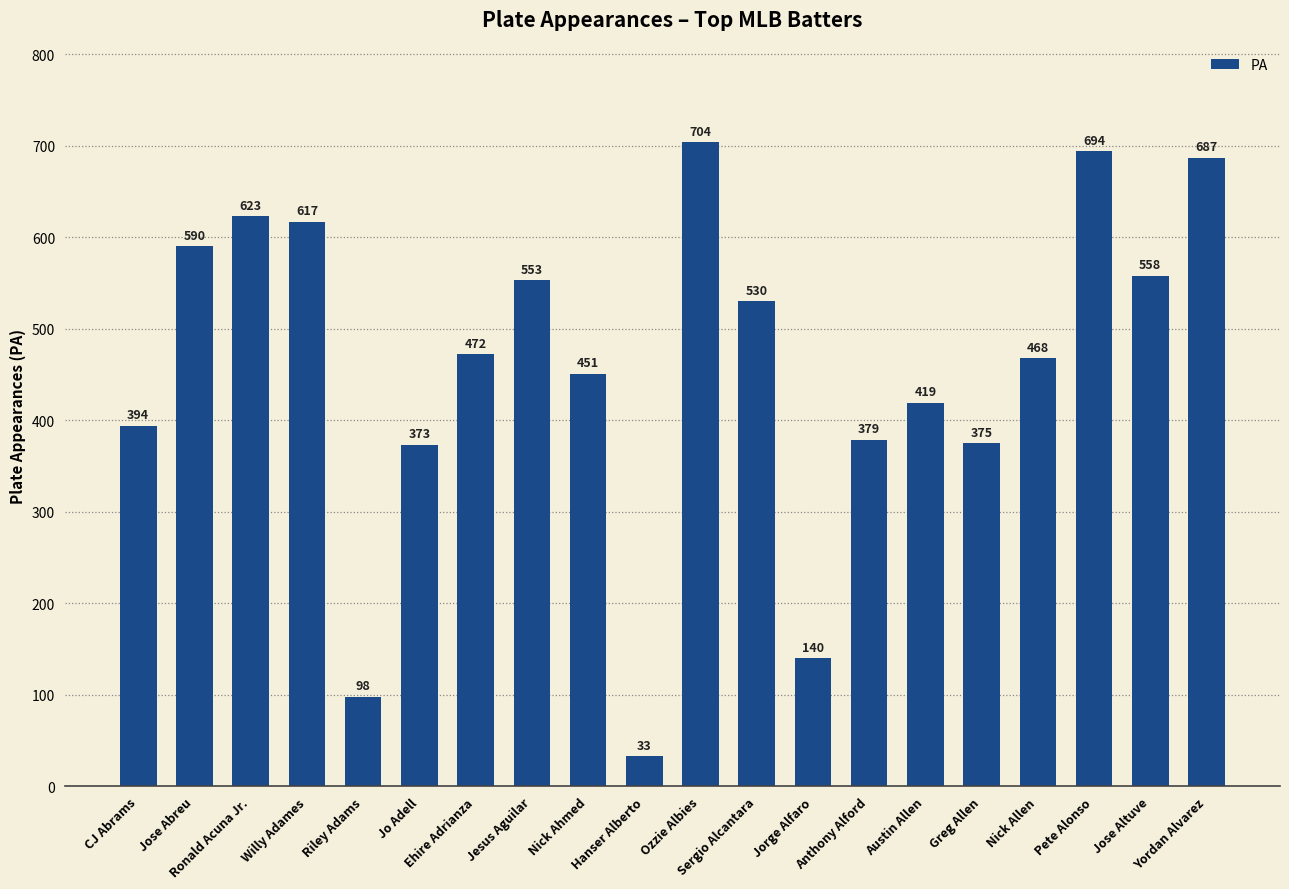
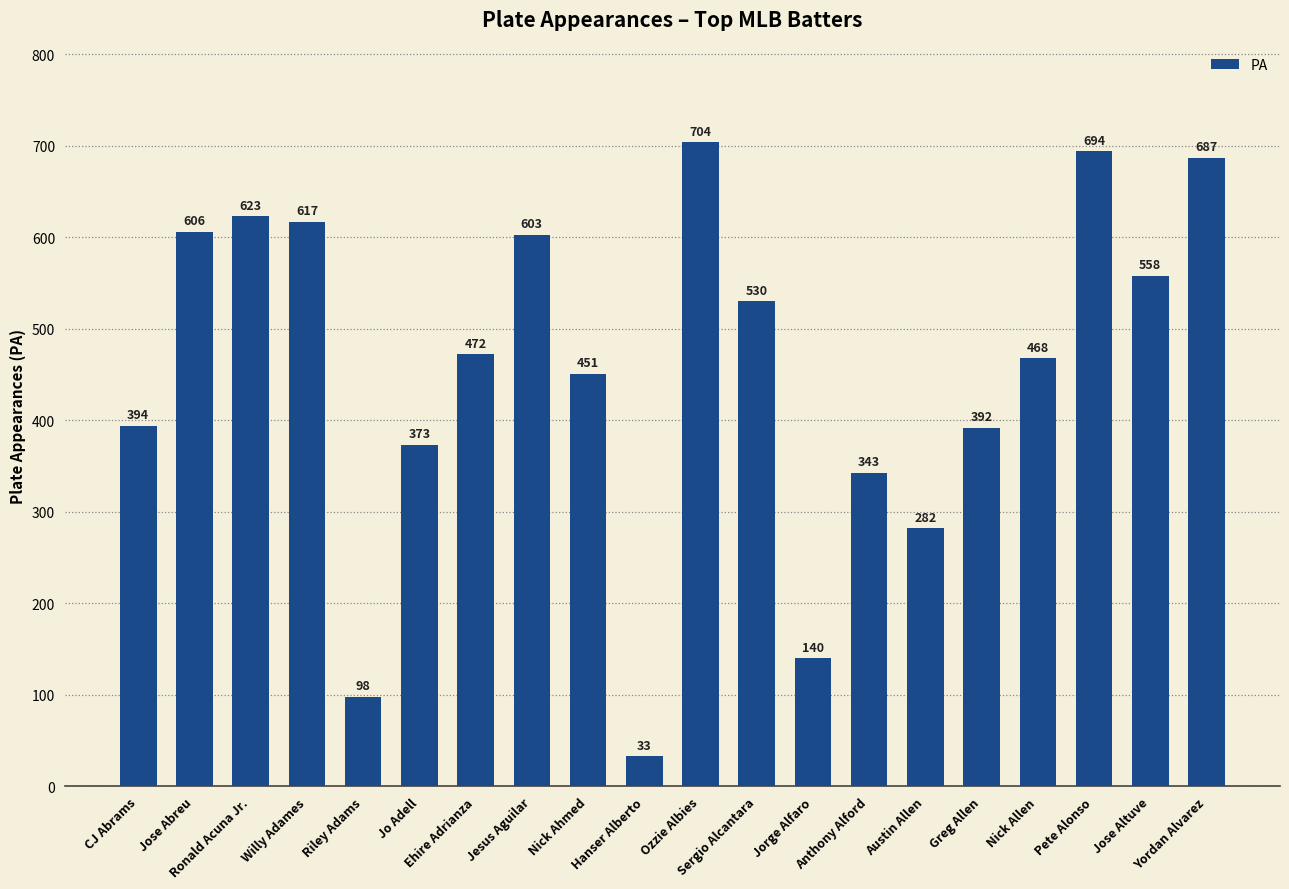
Jose Abreu: 590 -> 606
Jesus Aguilar: 553 -> 603
Anthony Alford: 379 -> 343
Austin Allen: 419 -> 282
Greg Allen: 375 -> 392
